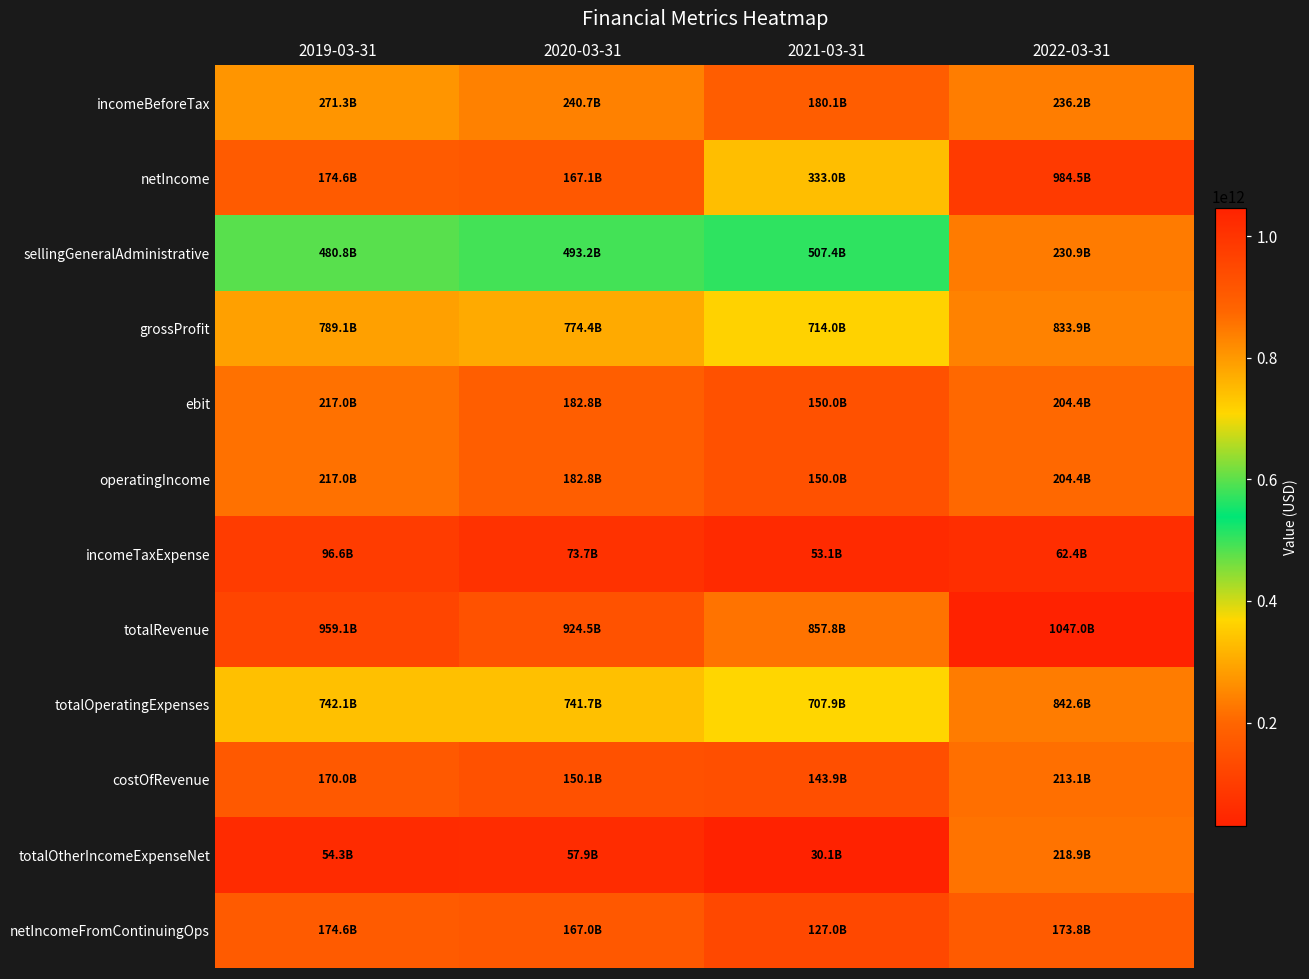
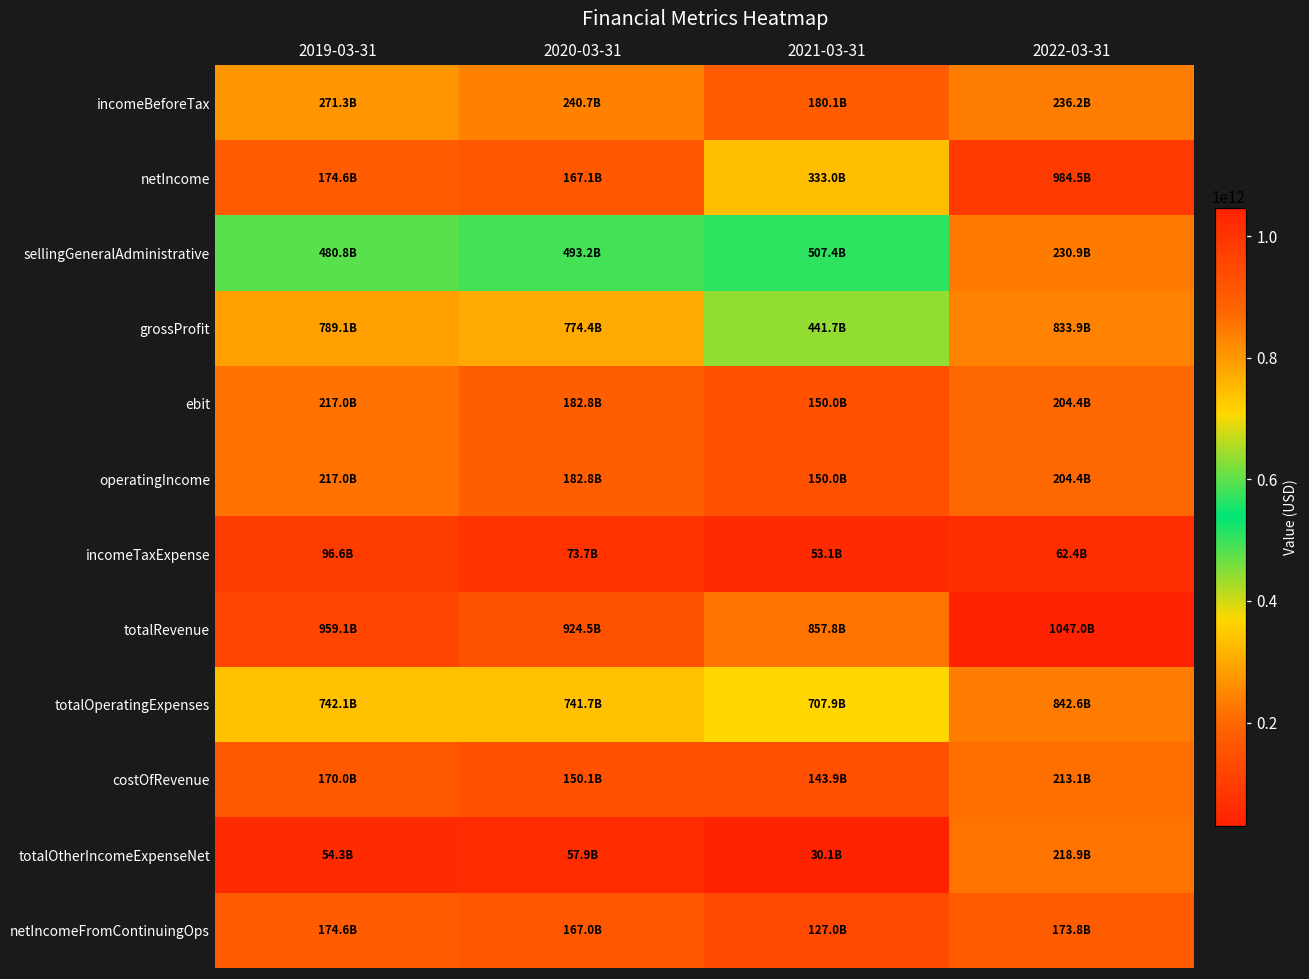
grossProfit, 2021-03-31: 714.0B -> 441.7B
